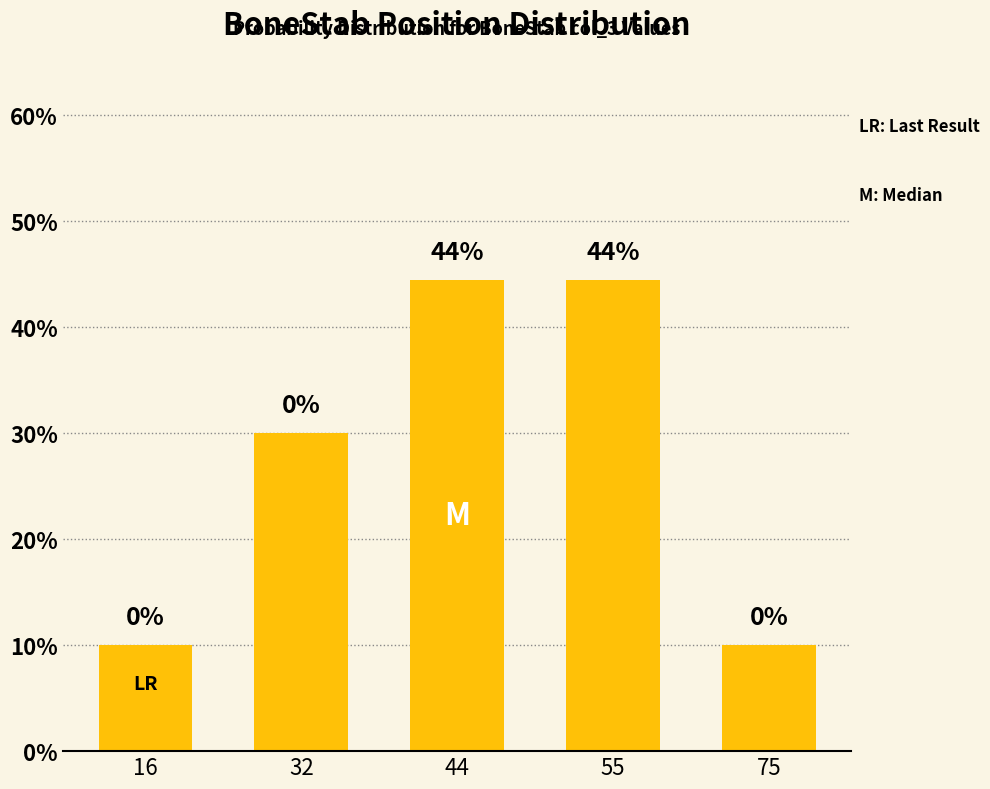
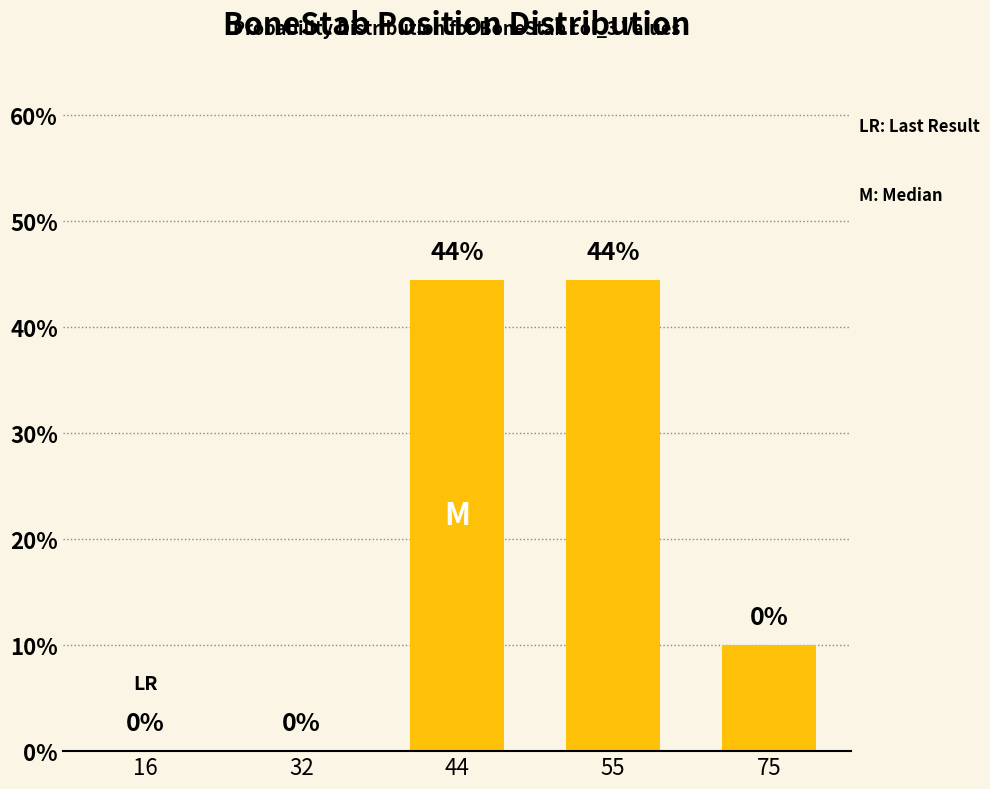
16: 10.0% -> 0.0%
32: 30.0% -> 0.0%
